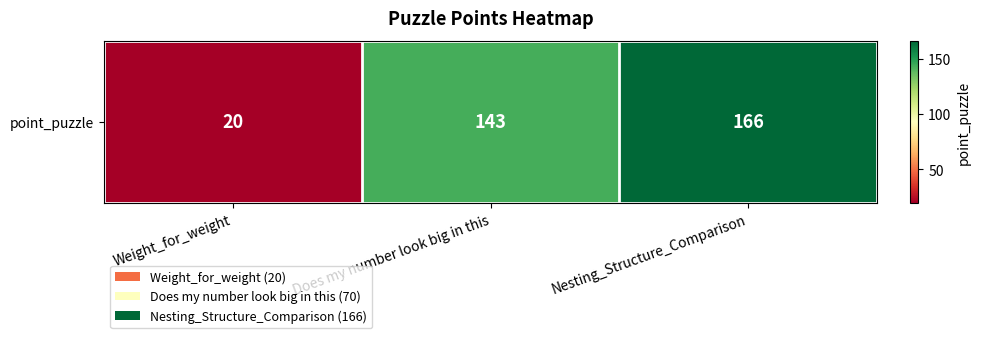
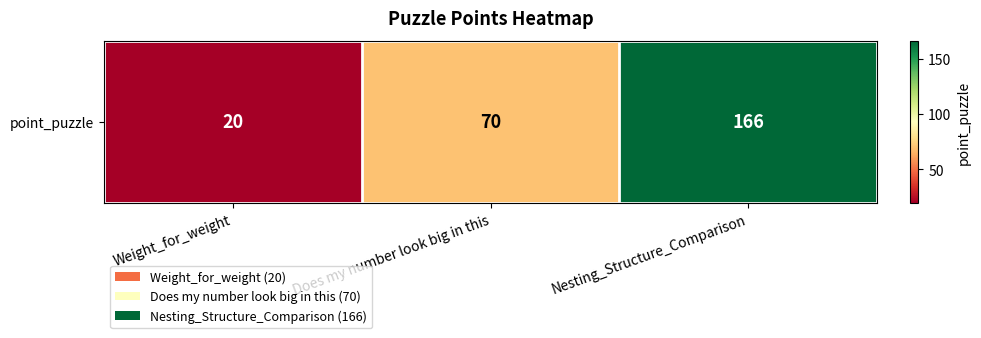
point_puzzle, Does my number look big in this: 143 -> 70
